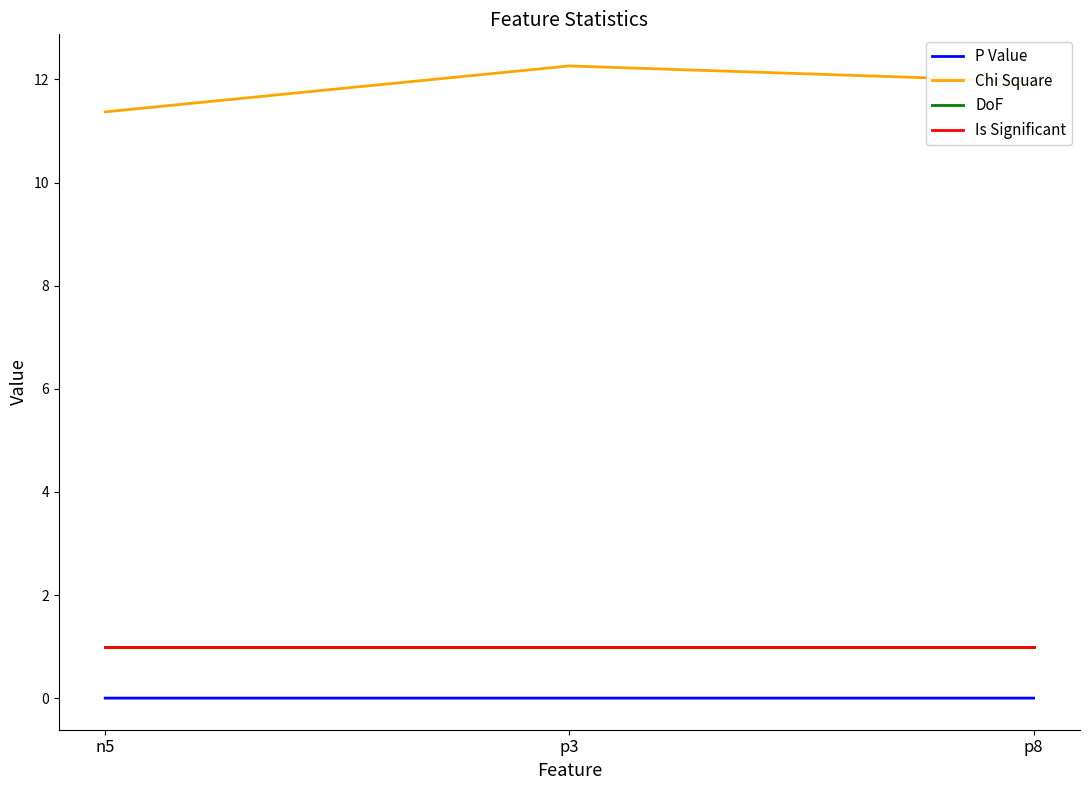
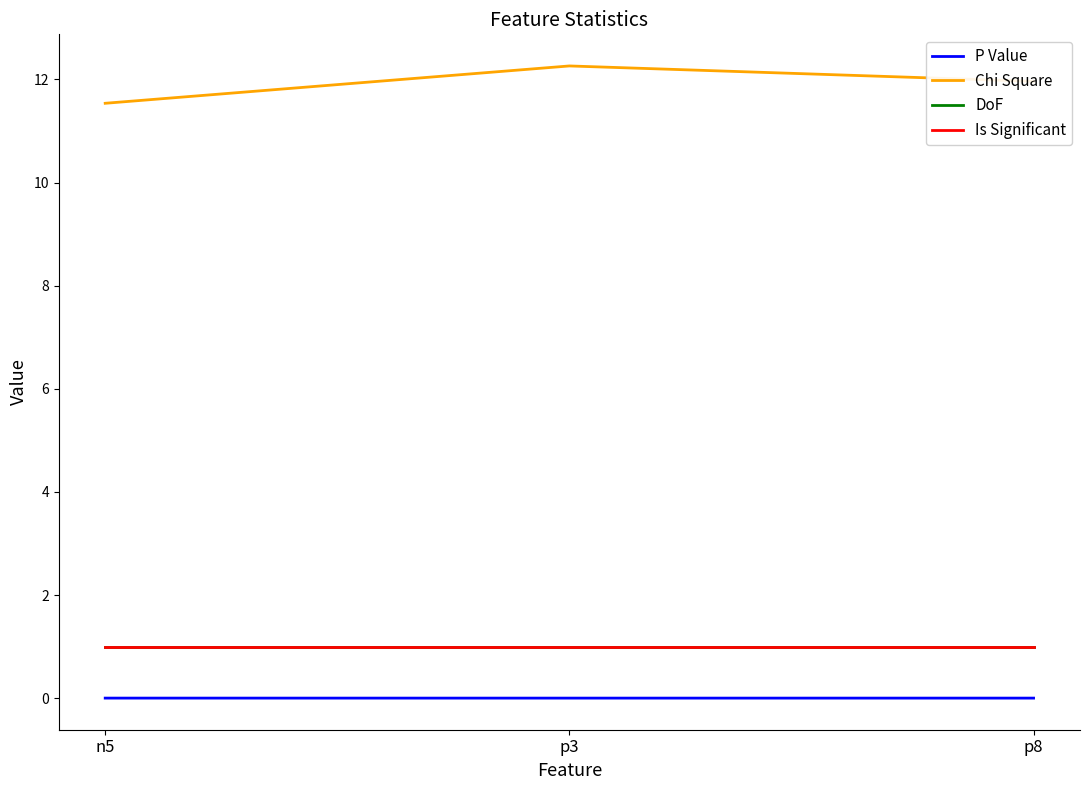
Chi Square, n5: 11.4 -> 11.5
